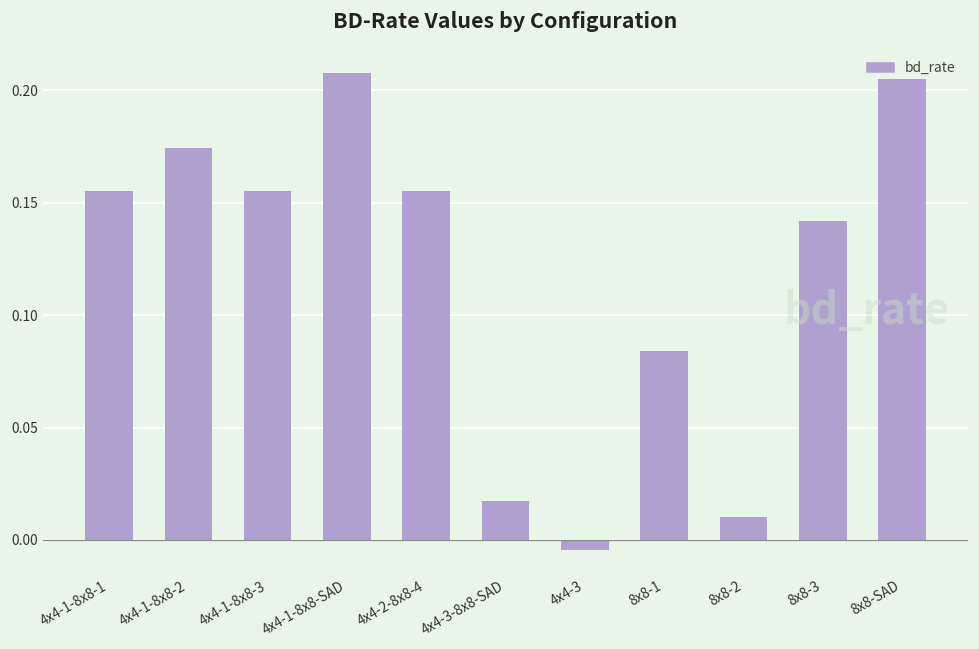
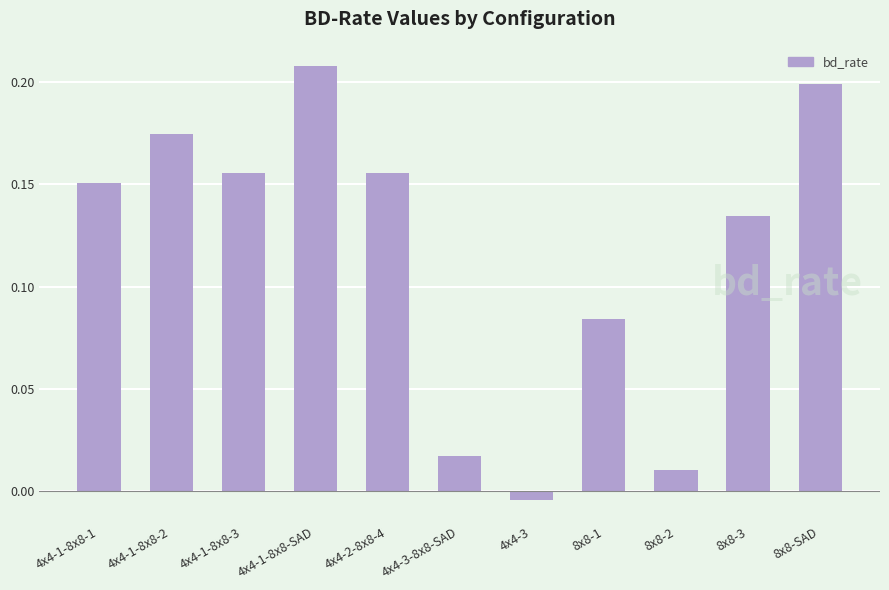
4x4-1-8x8-1: 0.155 -> 0.151
8x8-3: 0.142 -> 0.135
8x8-SAD: 0.205 -> 0.199
